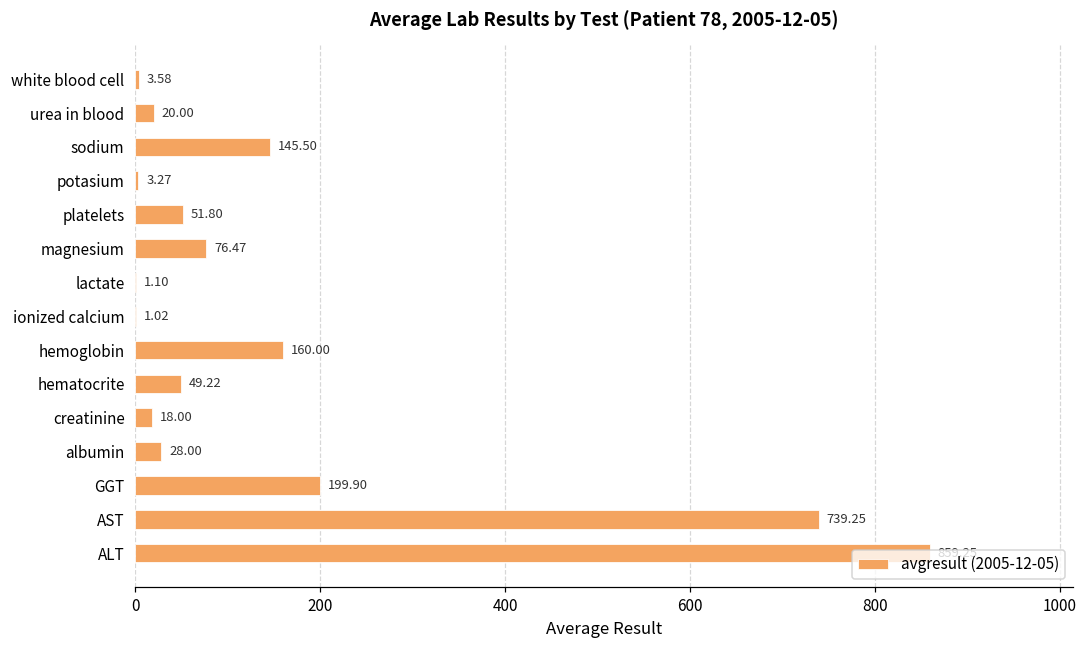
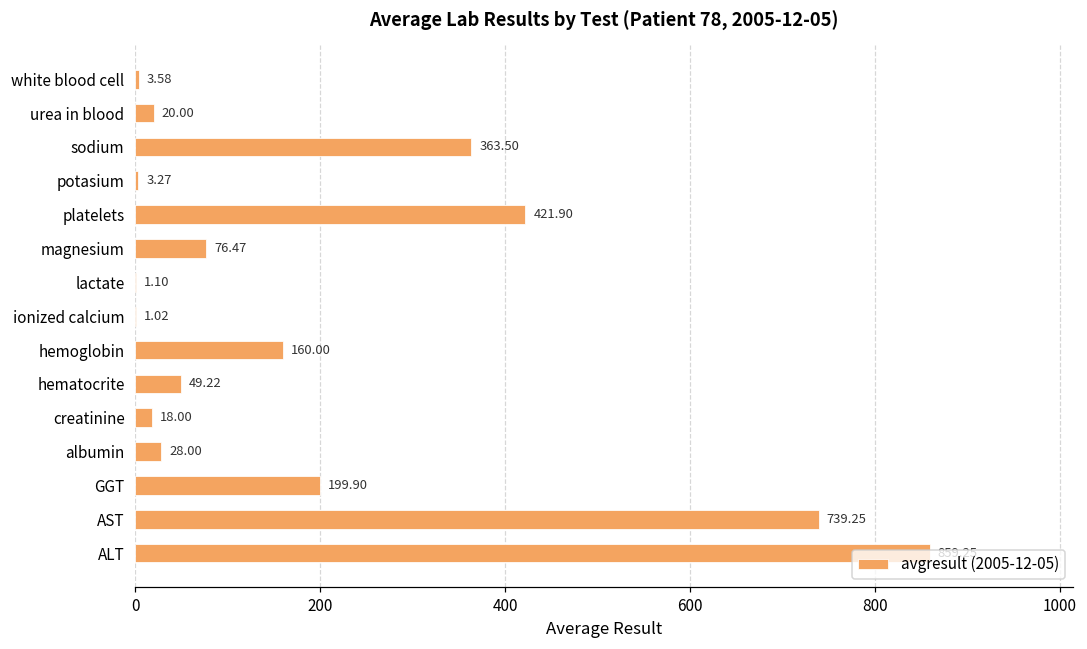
sodium: 145.50 -> 363.50
platelets: 51.80 -> 421.90
